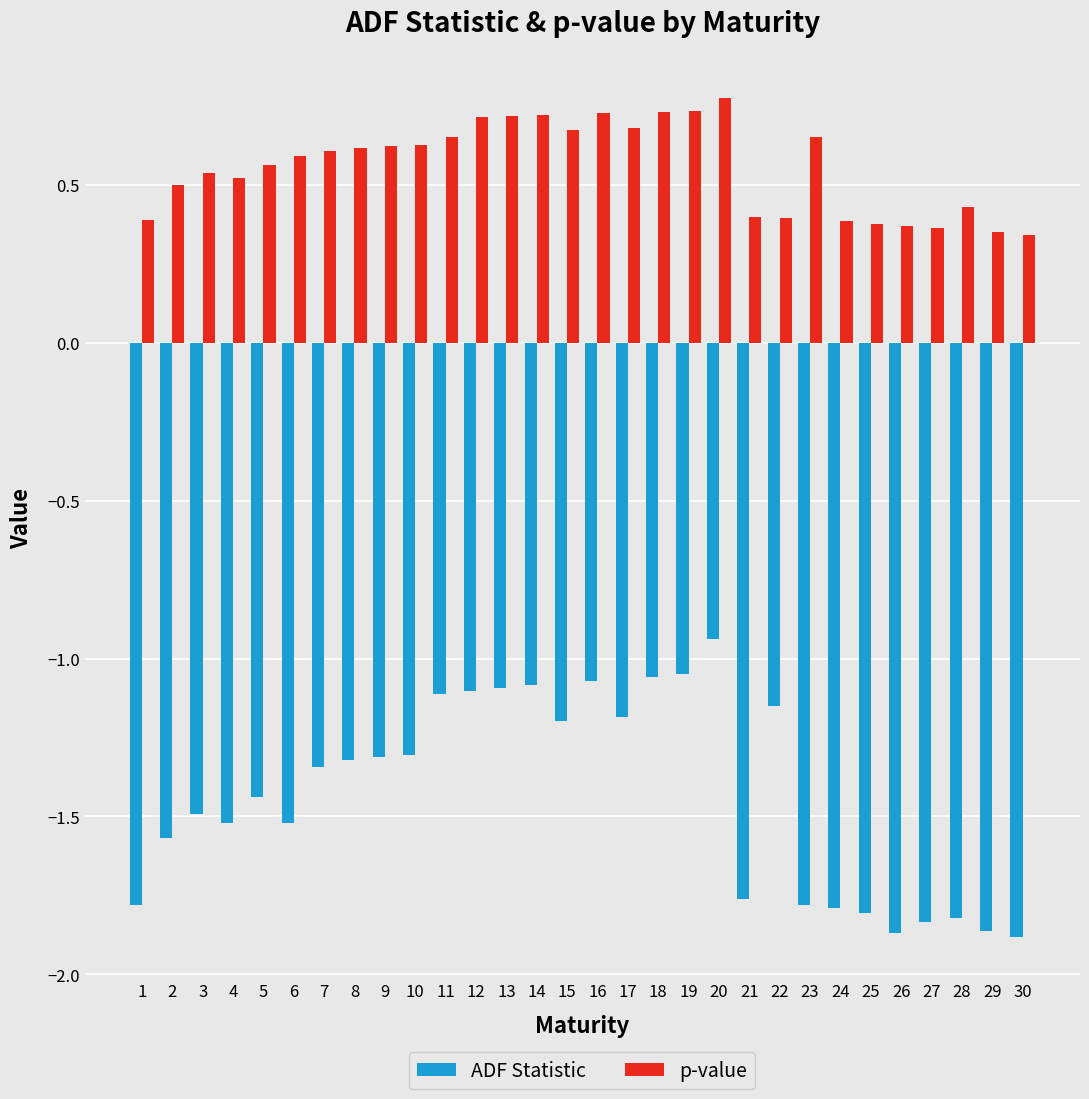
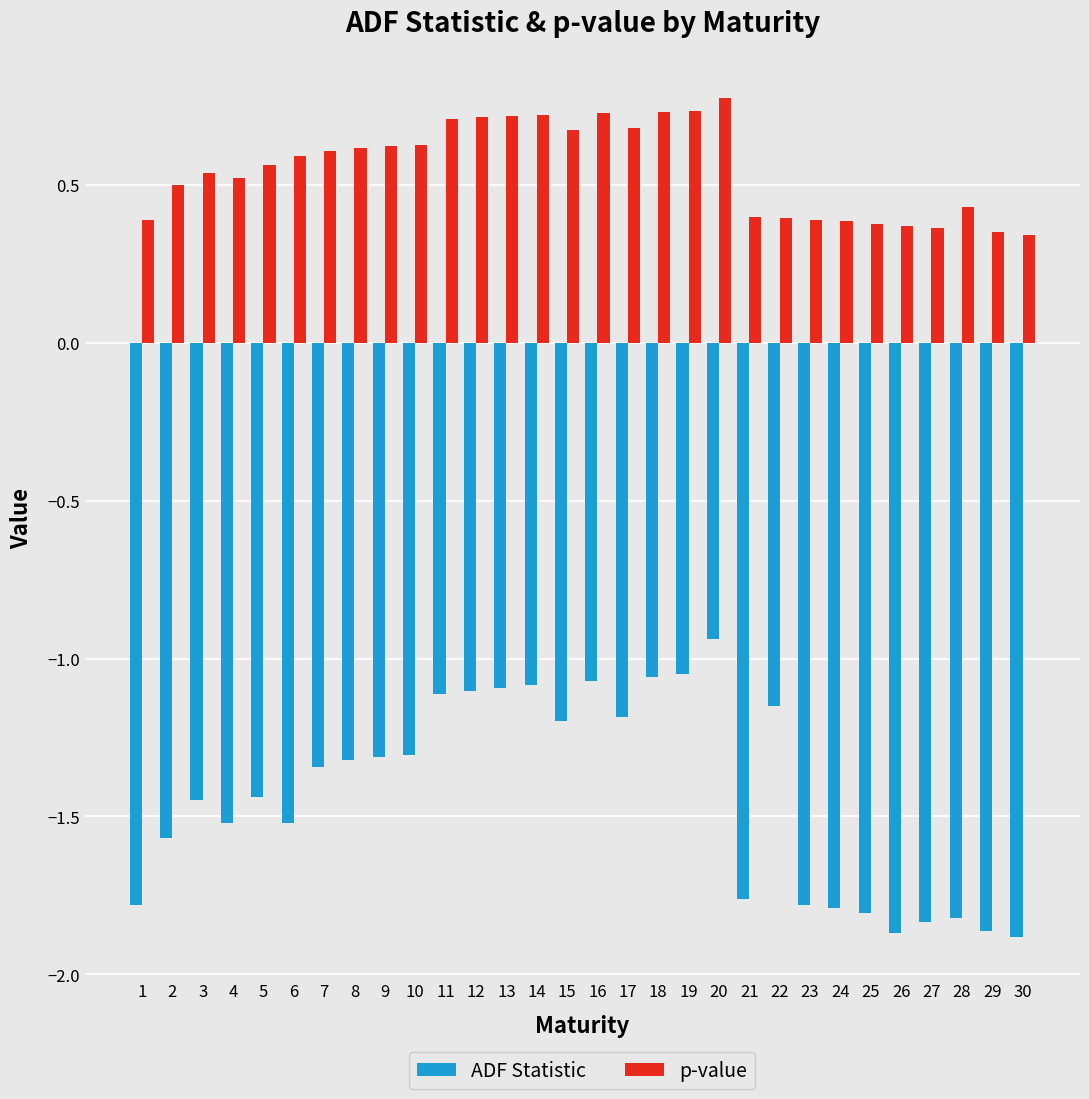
ADF Statistic, 3: -1.49 -> -1.45
p-value, 11: 0.65 -> 0.71
p-value, 23: 0.65 -> 0.39
